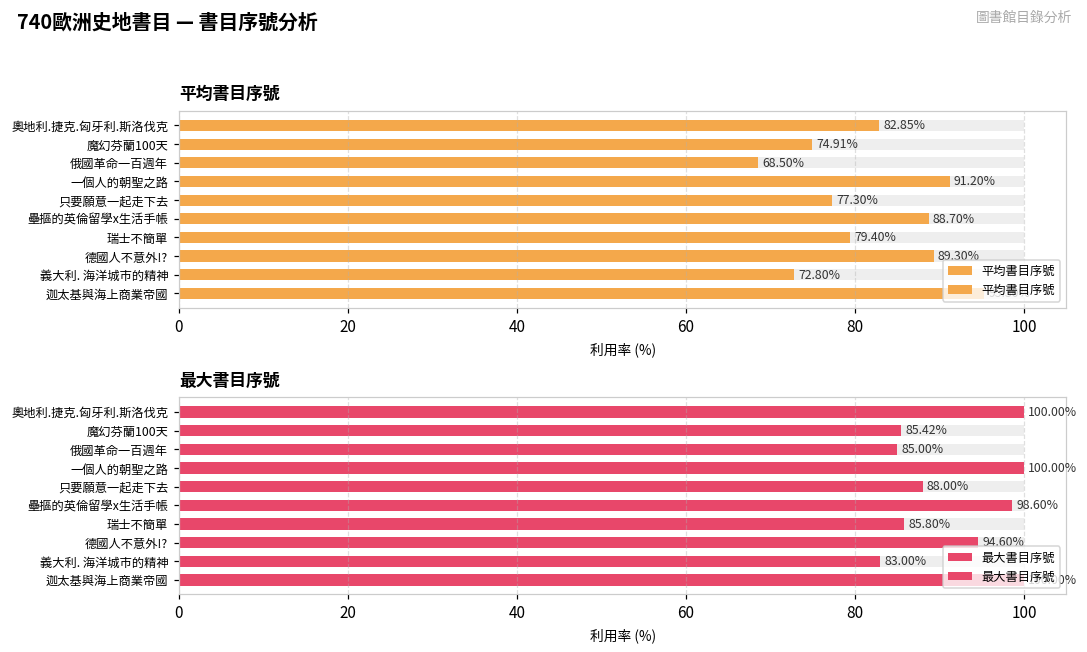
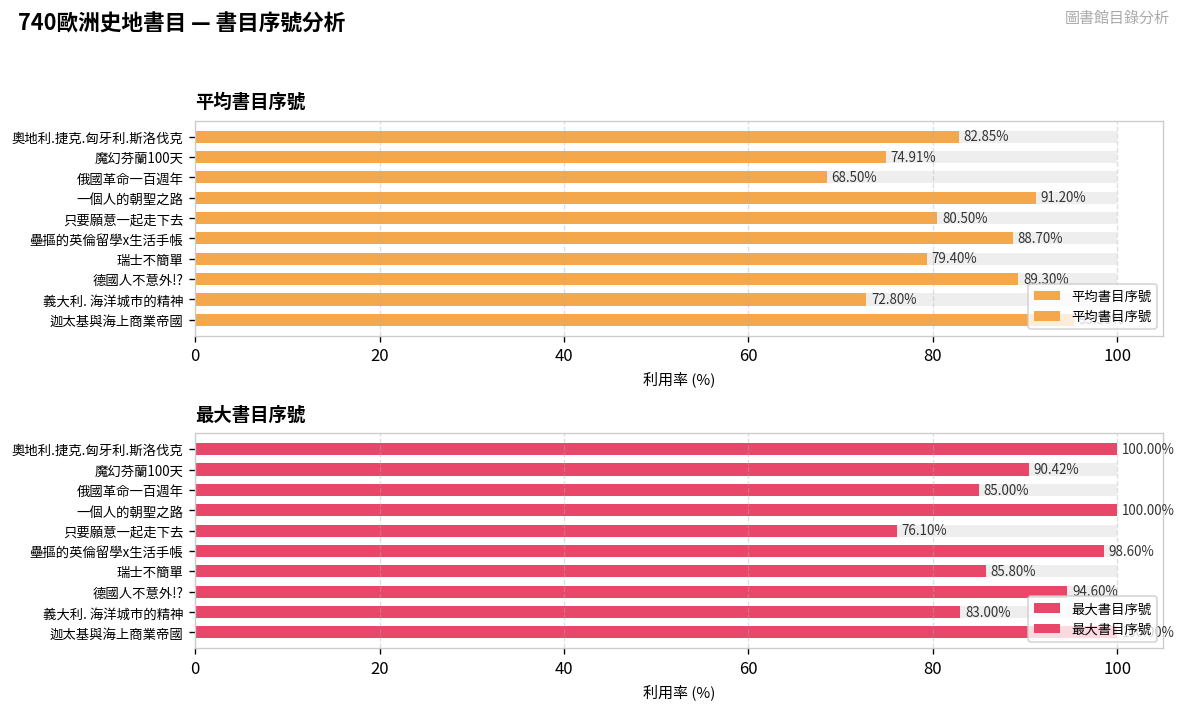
平均書目序號, 平均書目序號, 只要願意一起走下去: 77.30% -> 80.50%
最大書目序號, 最大書目序號, 魔幻芬蘭100天: 85.42% -> 90.42%
最大書目序號, 最大書目序號, 只要願意一起走下去: 88.00% -> 76.10%
